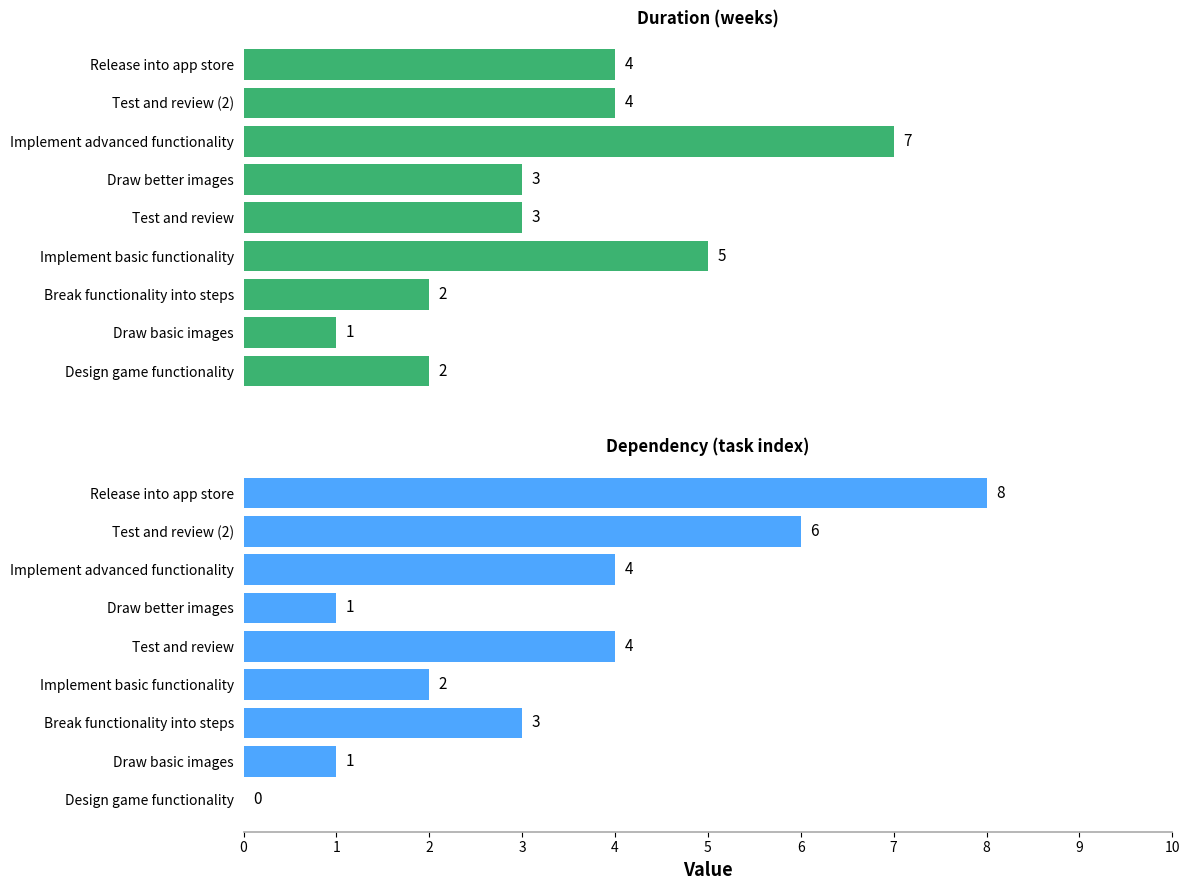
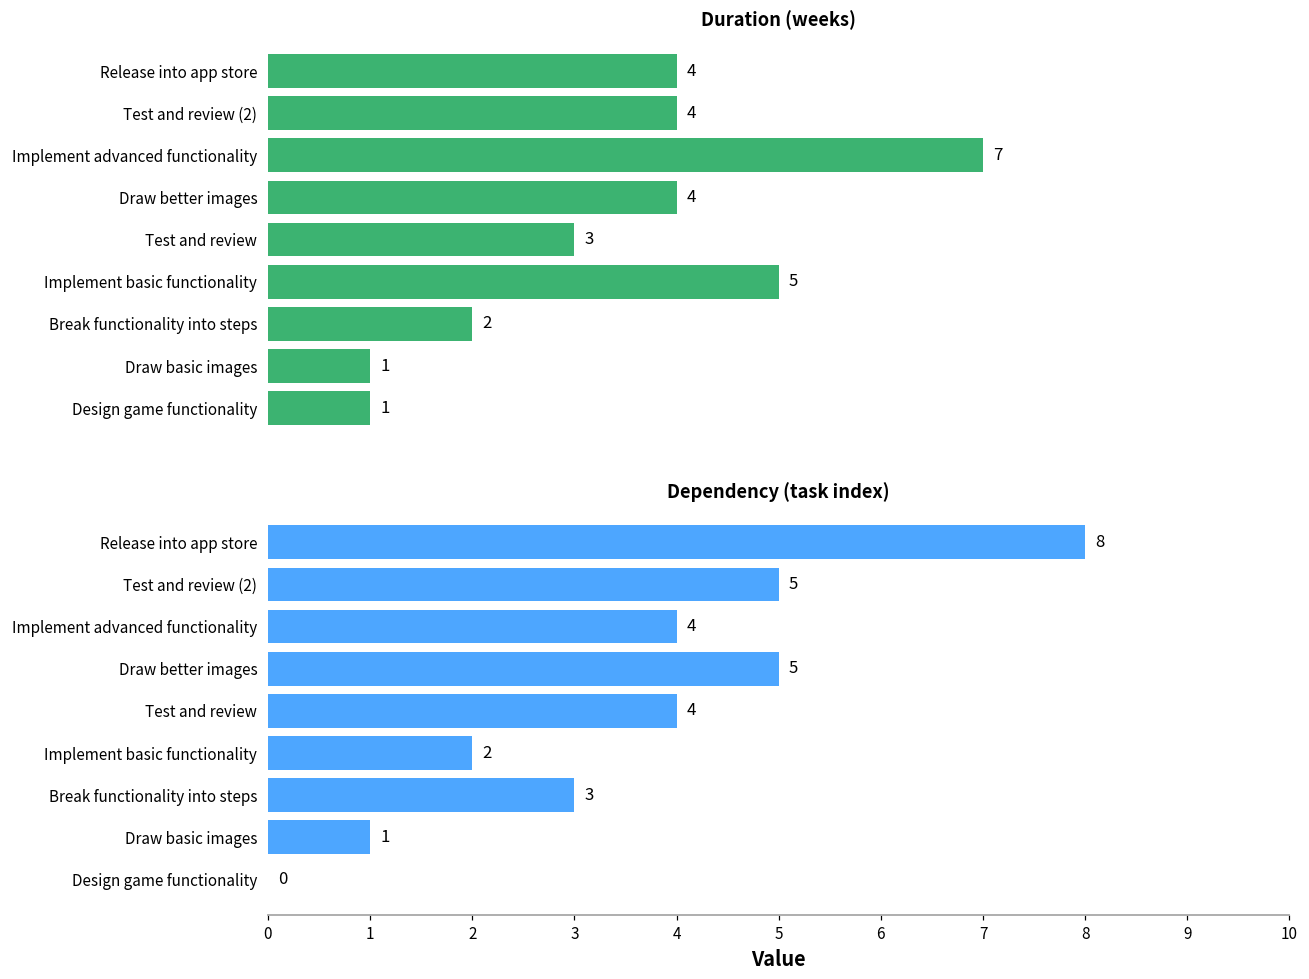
Duration (weeks), Draw better images: 3 -> 4
Duration (weeks), Design game functionality: 2 -> 1
Dependency (task index), Test and review (2): 6 -> 5
Dependency (task index), Draw better images: 1 -> 5
